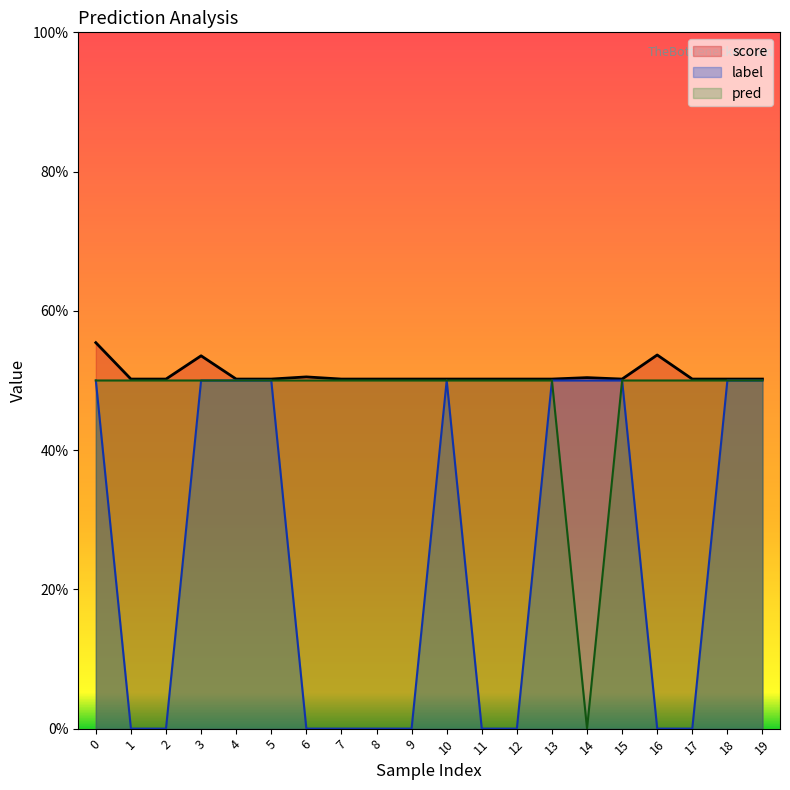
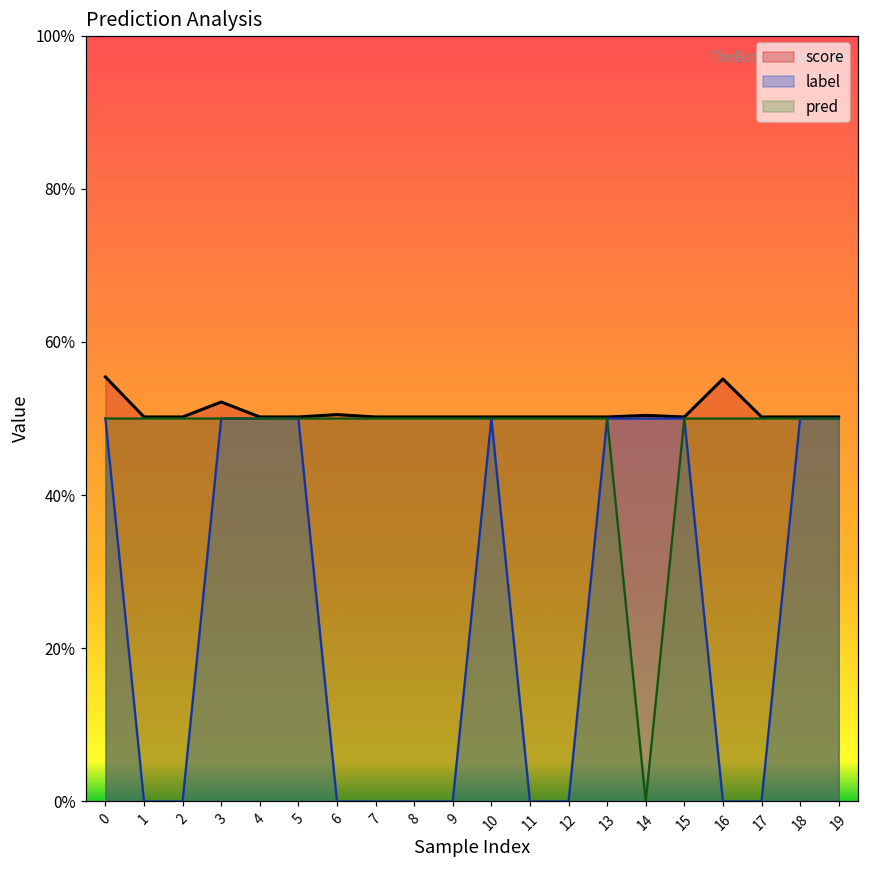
score, 3: 54% -> 52%
score, 16: 54% -> 55%
